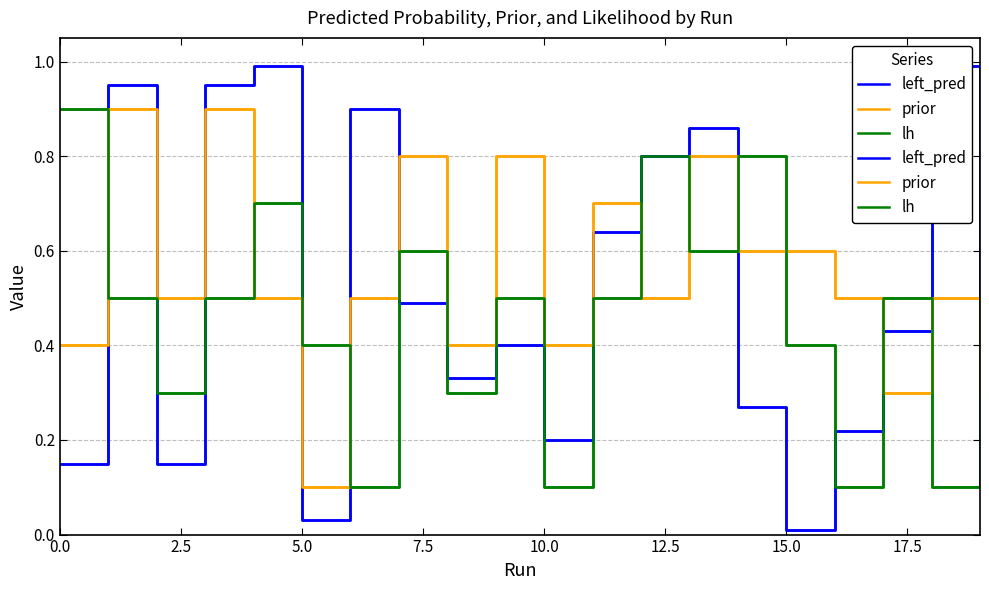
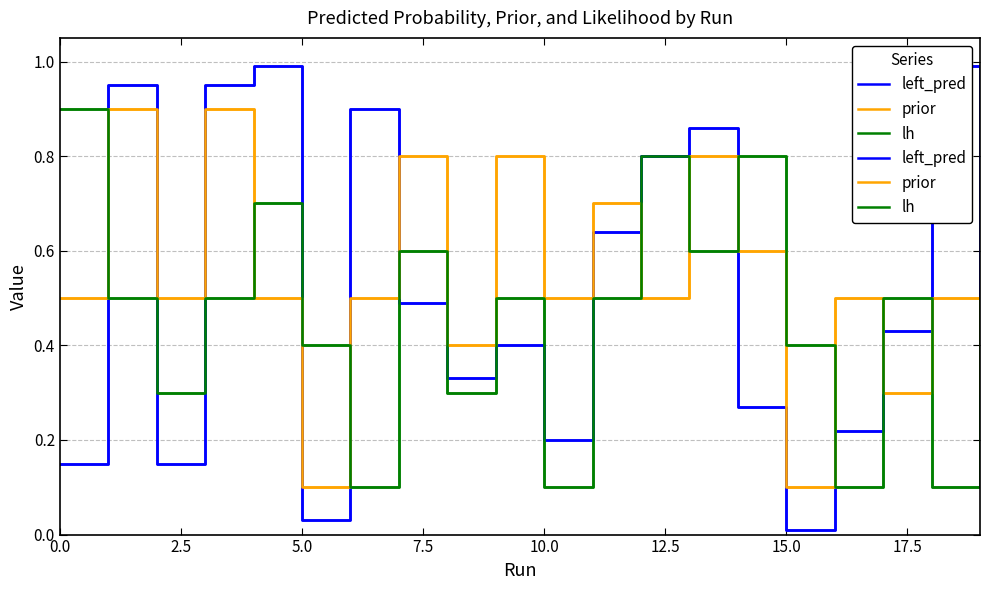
prior, 0.0: 0.4 -> 0.5
prior, 10.0: 0.4 -> 0.5
prior, 15.0: 0.6 -> 0.1
